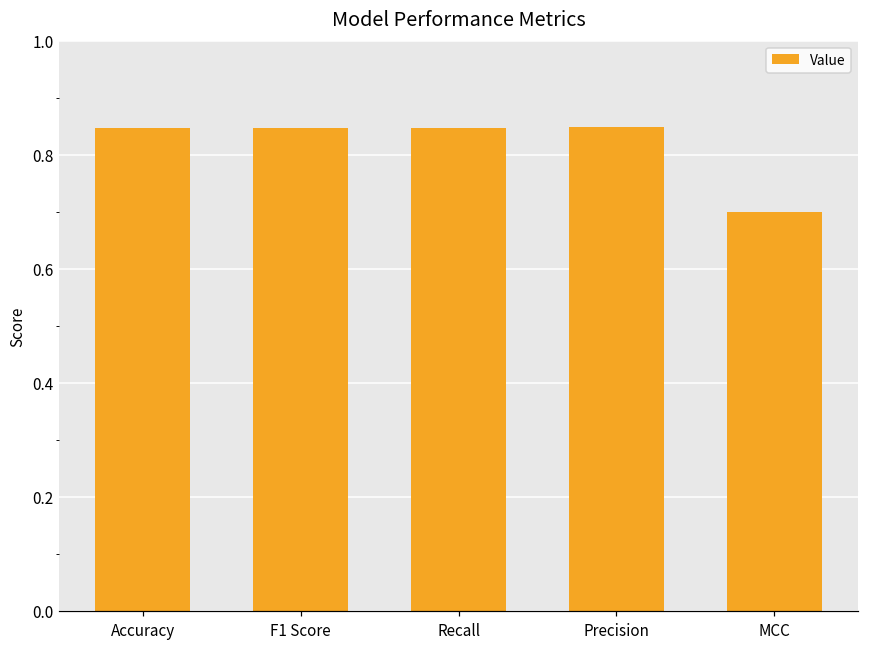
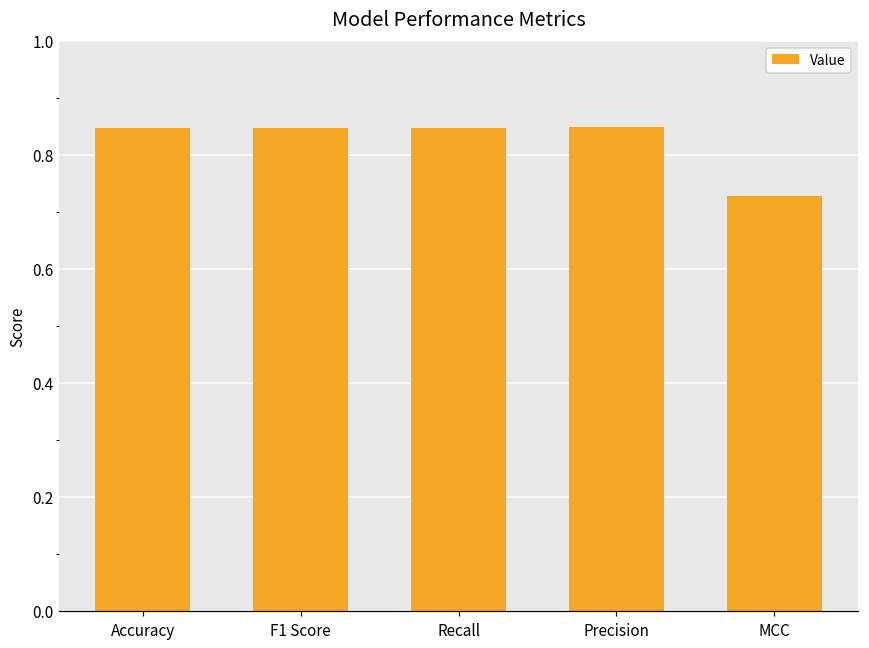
MCC: 0.70 -> 0.73
